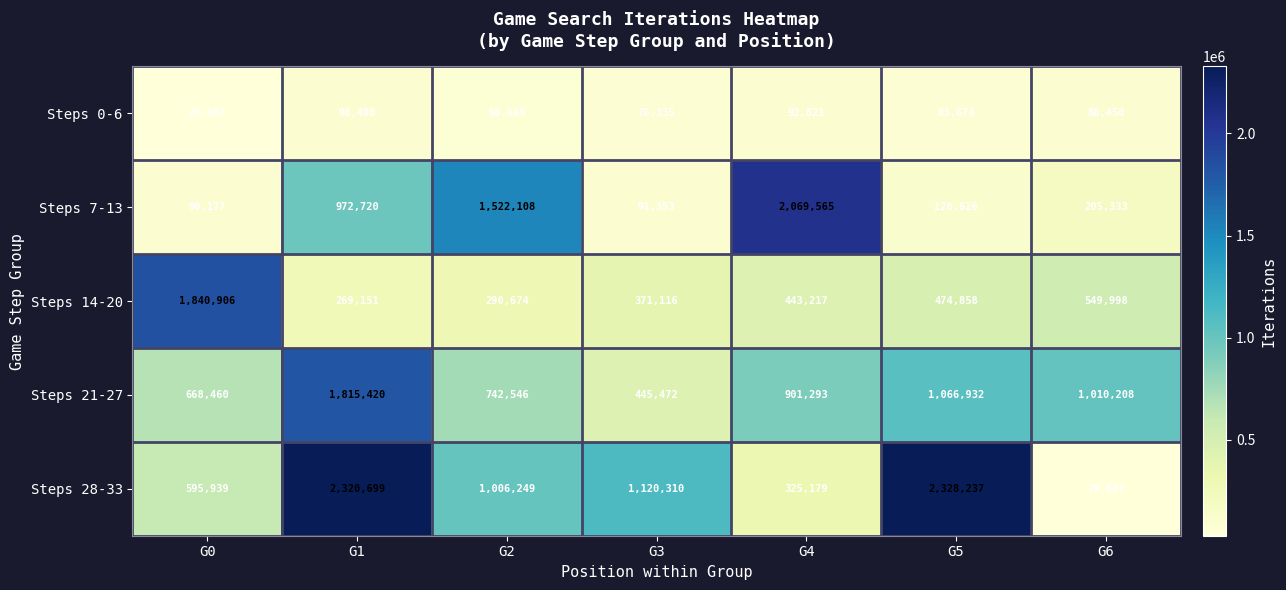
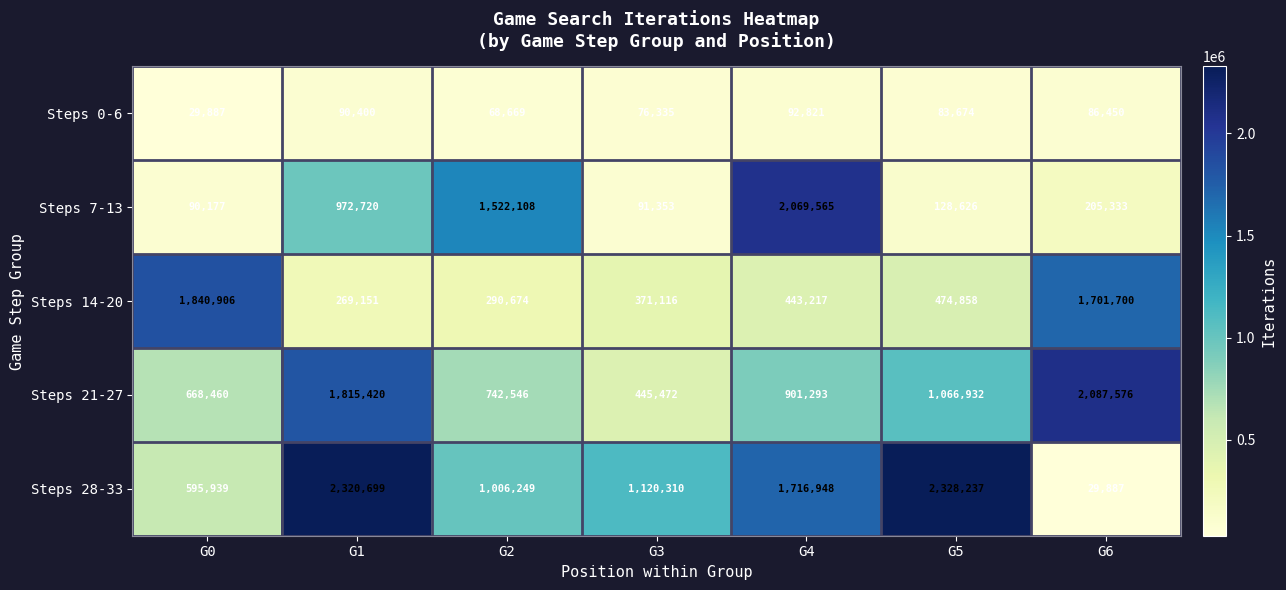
Steps 14-20, G6: 549,998 -> 1,701,700
Steps 21-27, G6: 1,010,208 -> 2,087,576
Steps 28-33, G4: 325,179 -> 1,716,948
